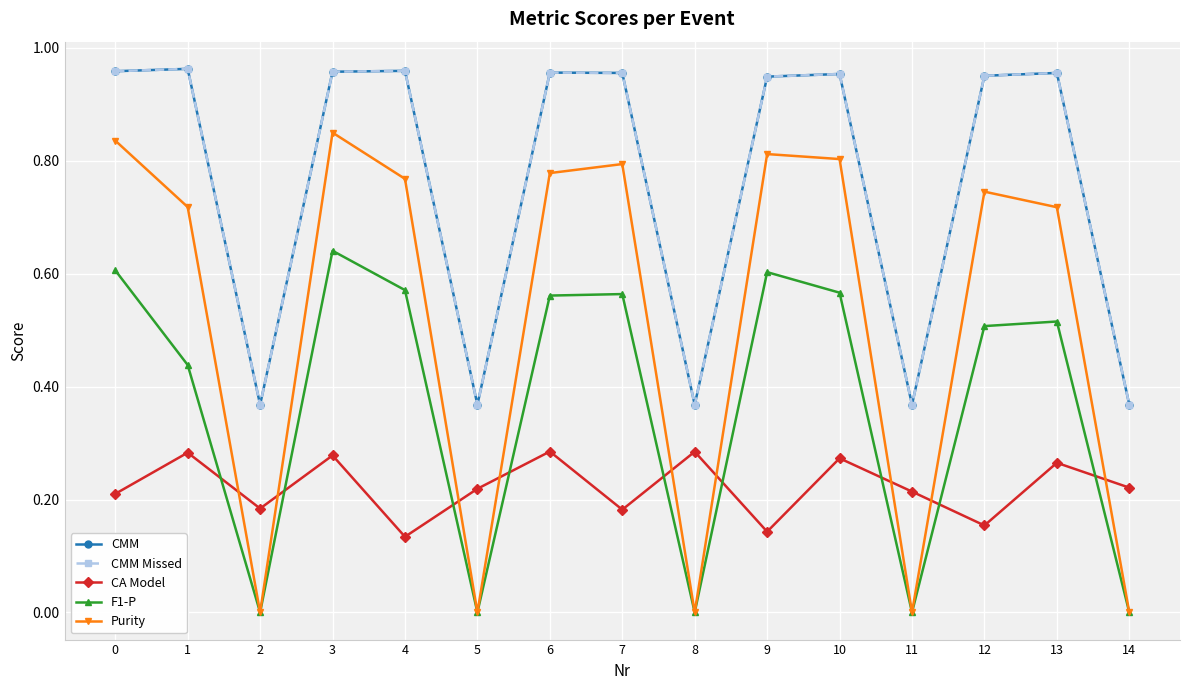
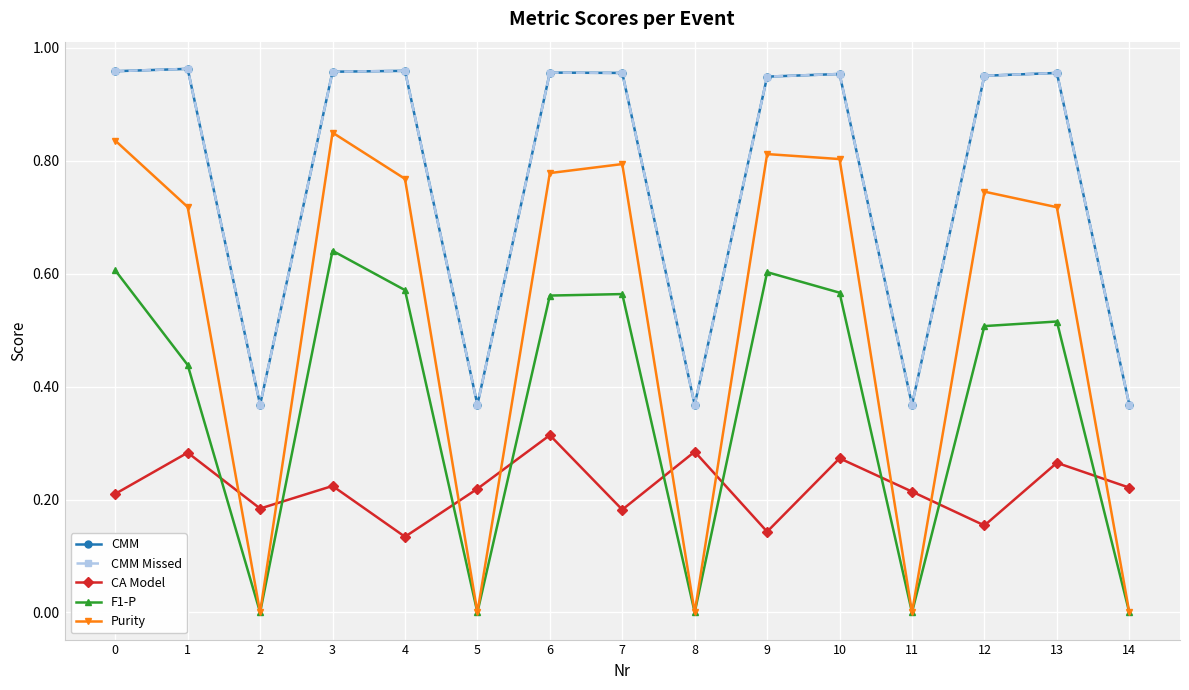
CA Model, 3: 0.28 -> 0.22
CA Model, 6: 0.29 -> 0.31
